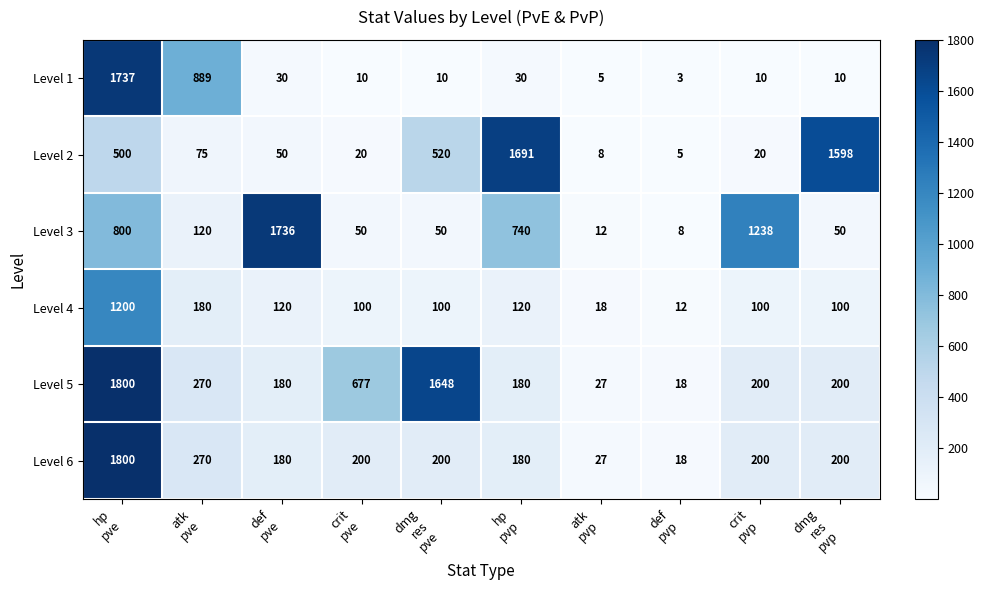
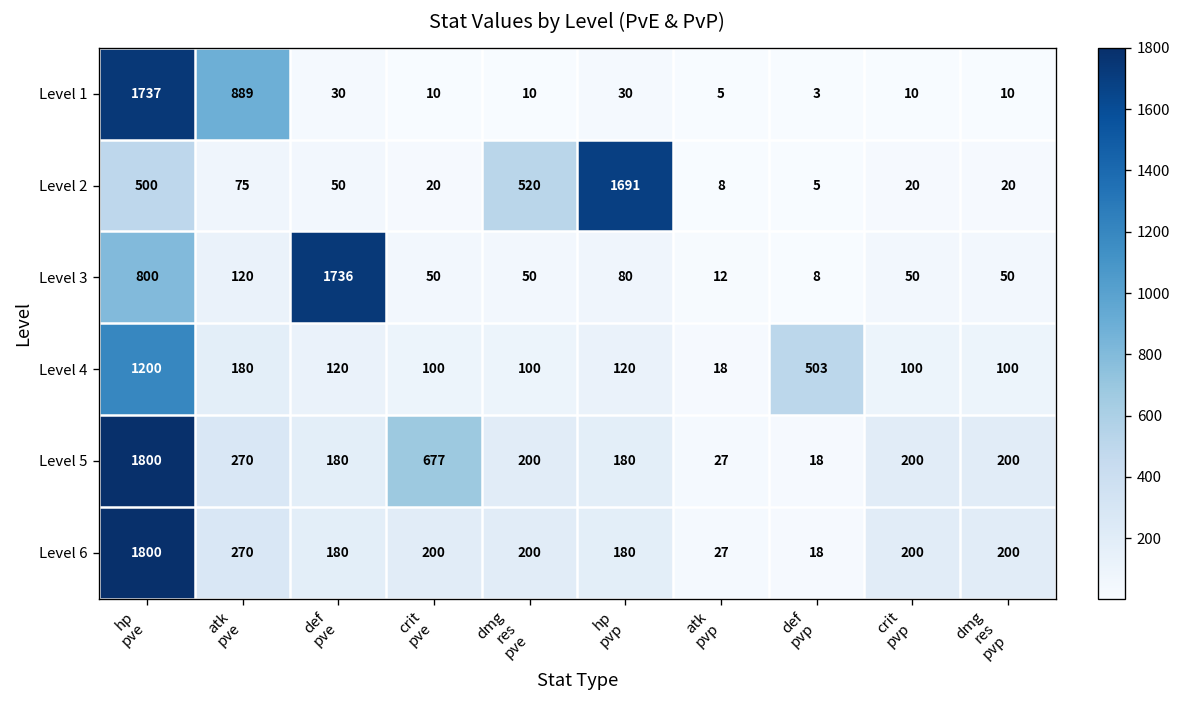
Level 2, dmg res pvp: 1598 -> 20
Level 3, hp pvp: 740 -> 80
Level 3, crit pvp: 1238 -> 50
Level 4, def pvp: 12 -> 503
Level 5, dmg res pve: 1648 -> 200
